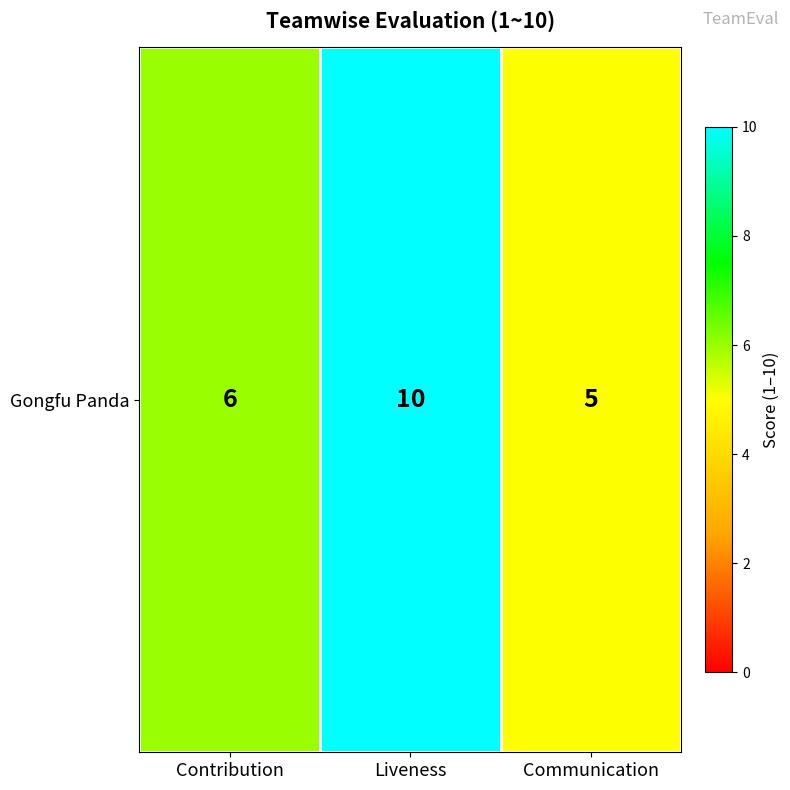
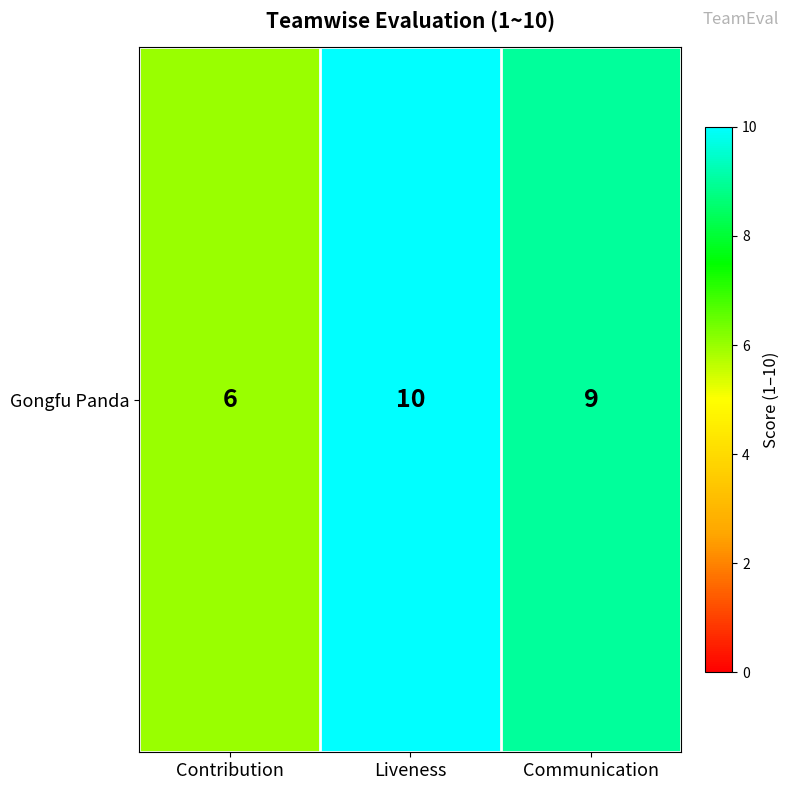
Gongfu Panda, Communication: 5 -> 9
